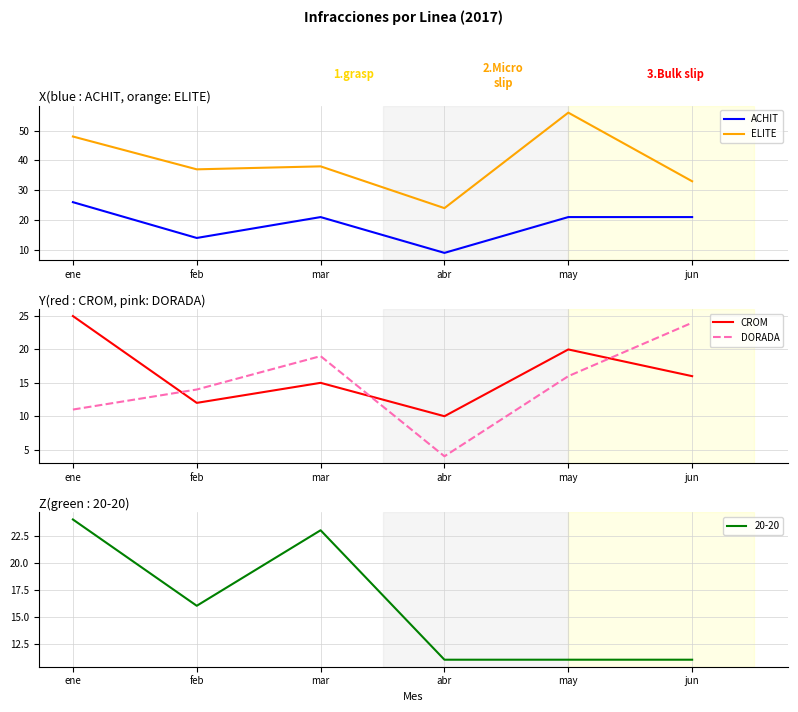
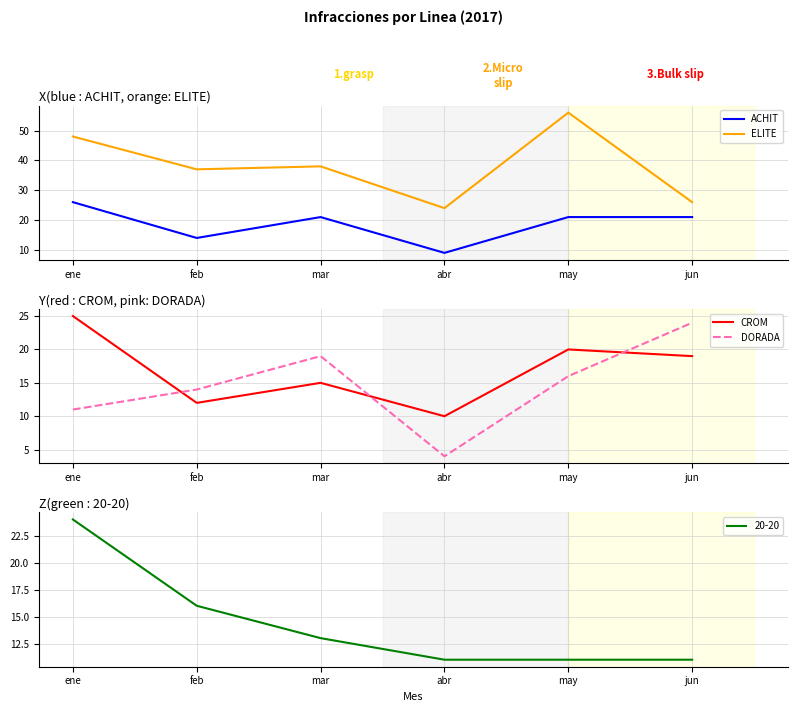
X(blue : ACHIT, orange: ELITE), ELITE, jun: 33 -> 26
Y(red : CROM, pink: DORADA), CROM, jun: 16 -> 19
Z(green : 20-20), mar: 23 -> 13
